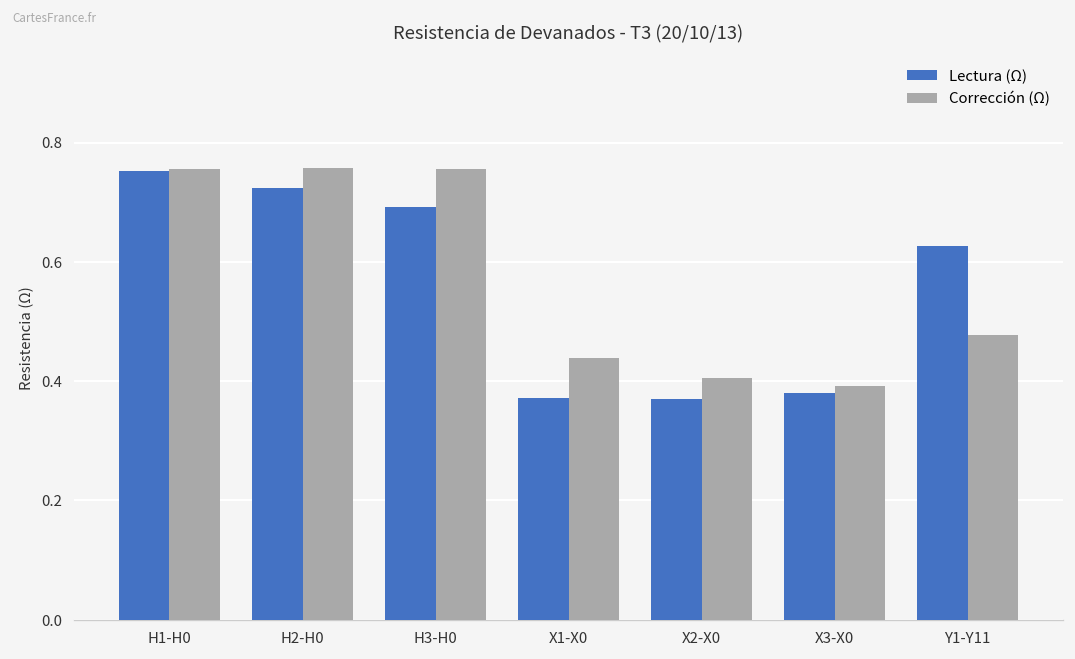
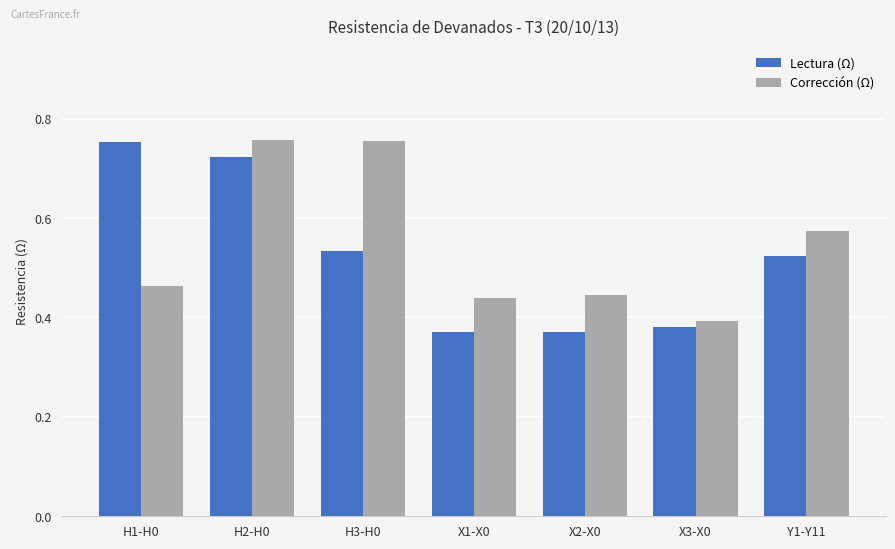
Corrección (Ω), H1-H0: 0.76 -> 0.46
Lectura (Ω), H3-H0: 0.69 -> 0.53
Corrección (Ω), X2-X0: 0.41 -> 0.45
Lectura (Ω), Y1-Y11: 0.63 -> 0.52
Corrección (Ω), Y1-Y11: 0.48 -> 0.57
